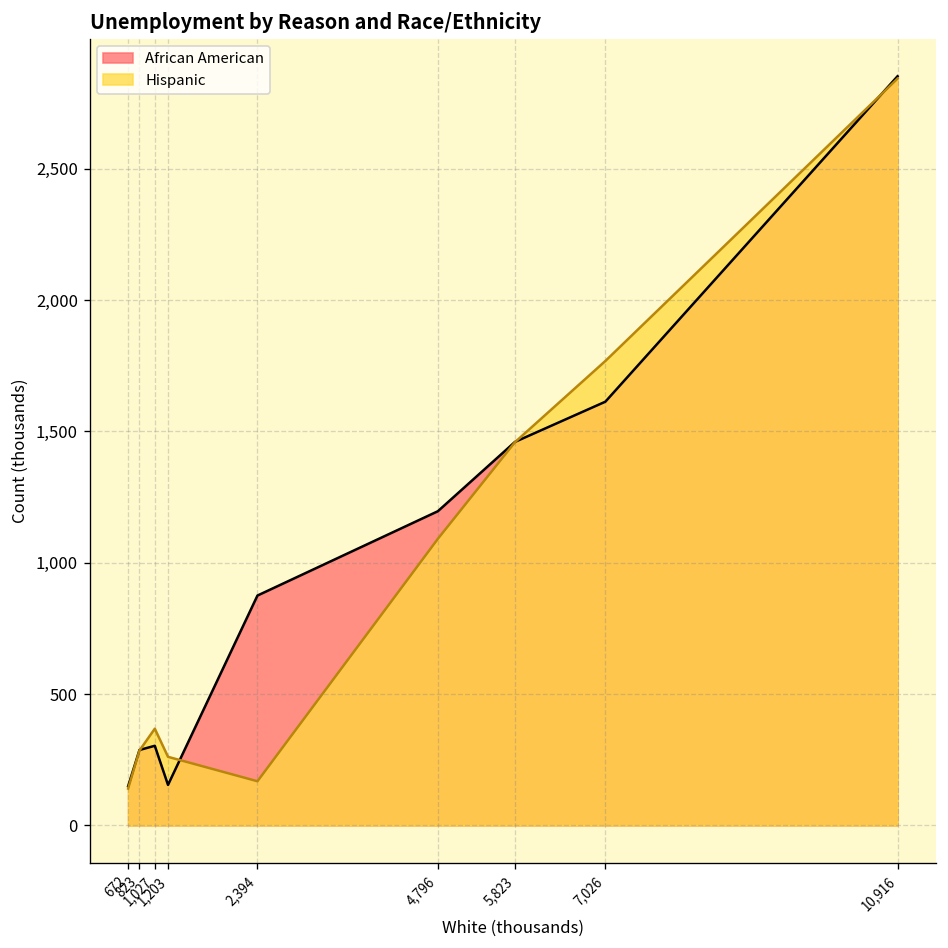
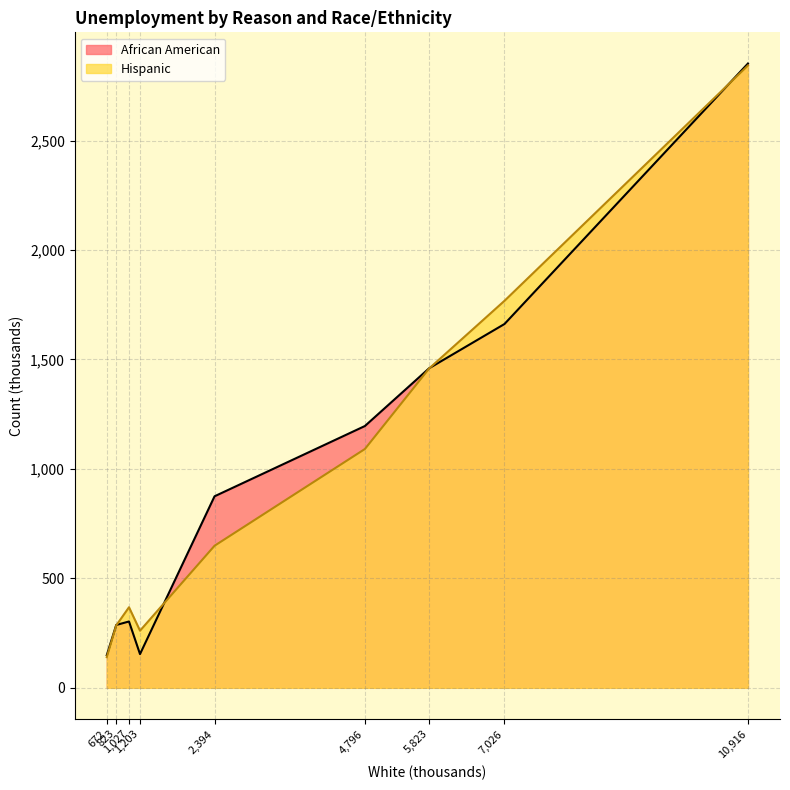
Hispanic, 2,394: 170 -> 650
African American, 7,026: 1,610 -> 1,660
